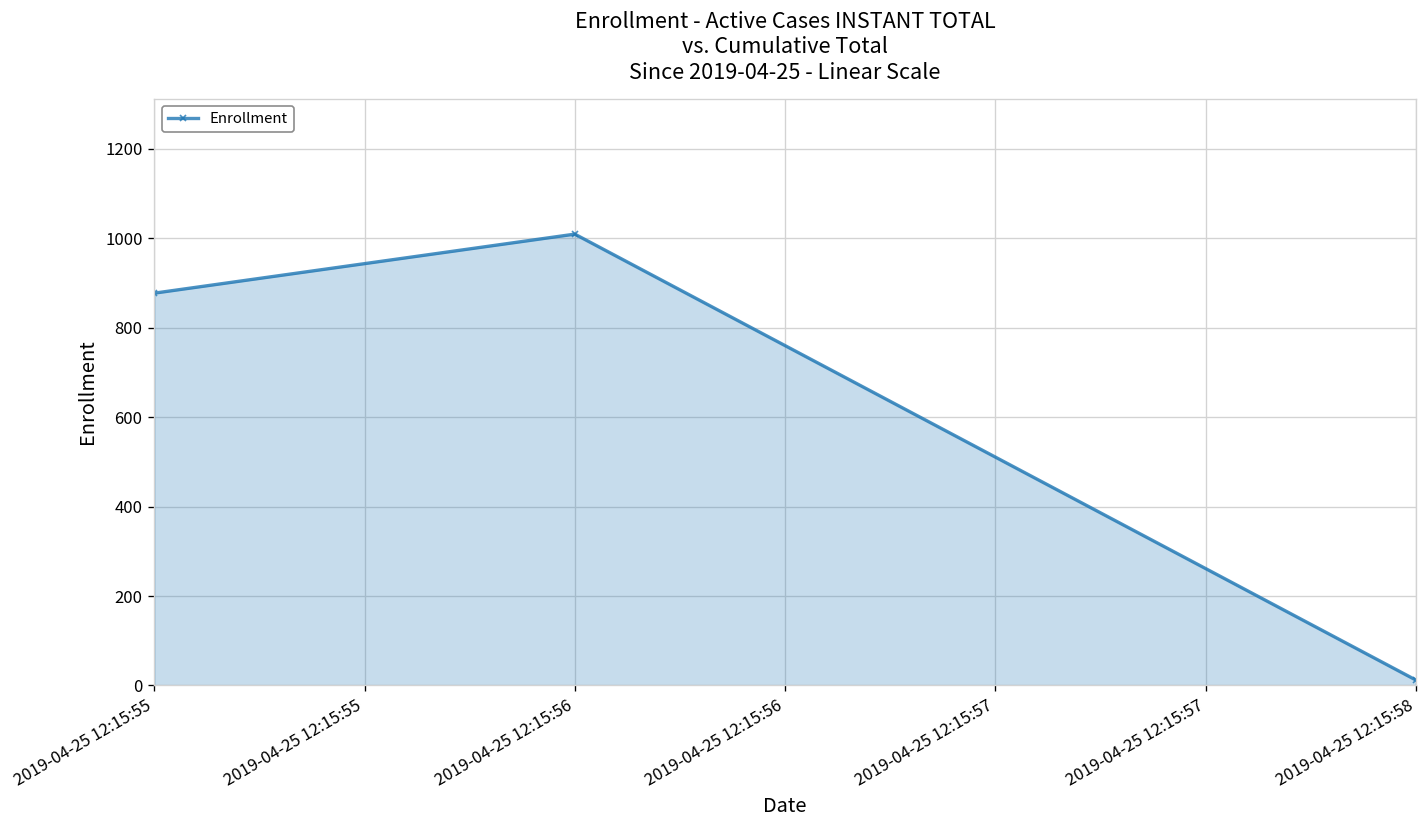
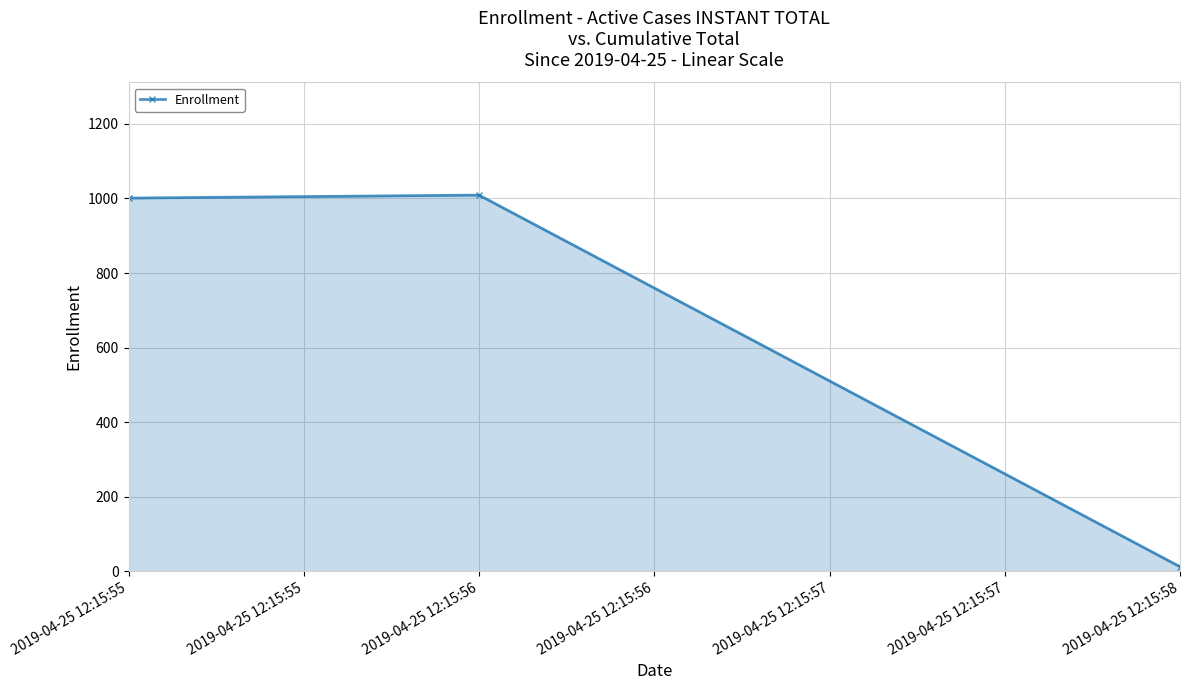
2019-04-25 12:15:55: 880 -> 1000
